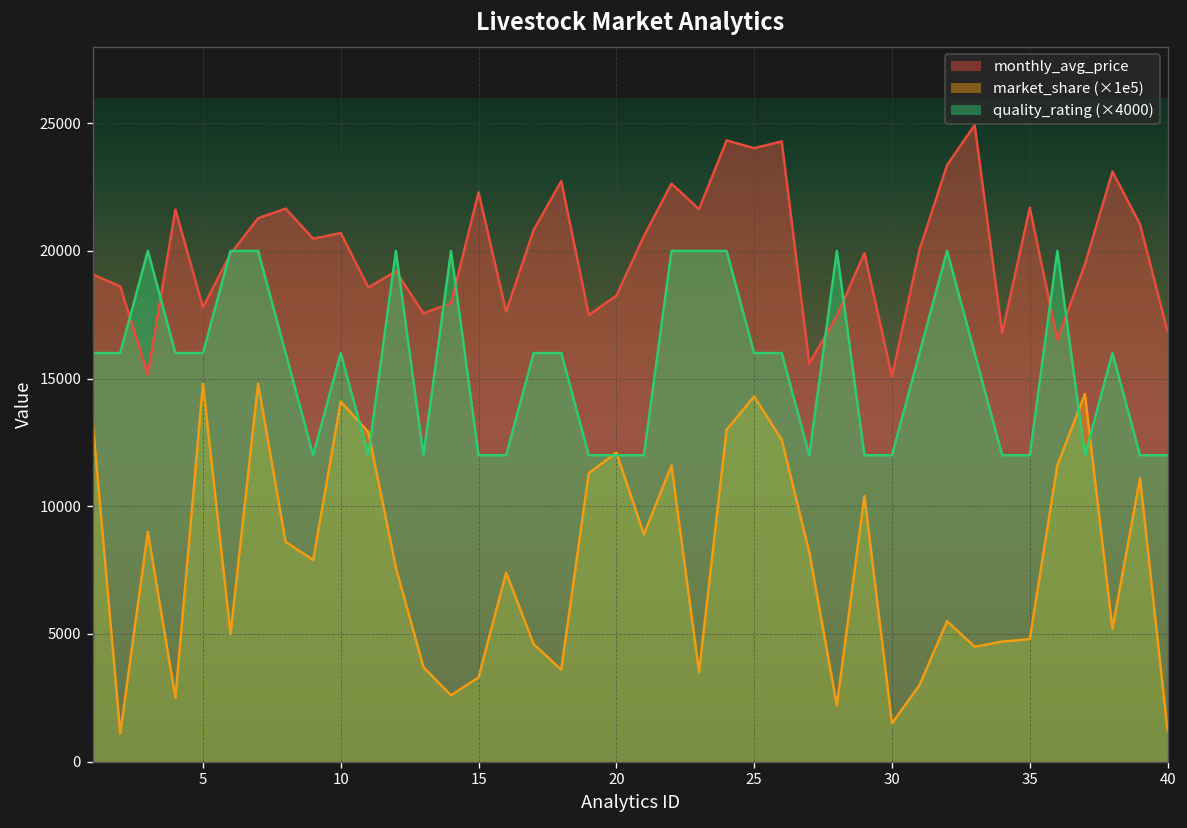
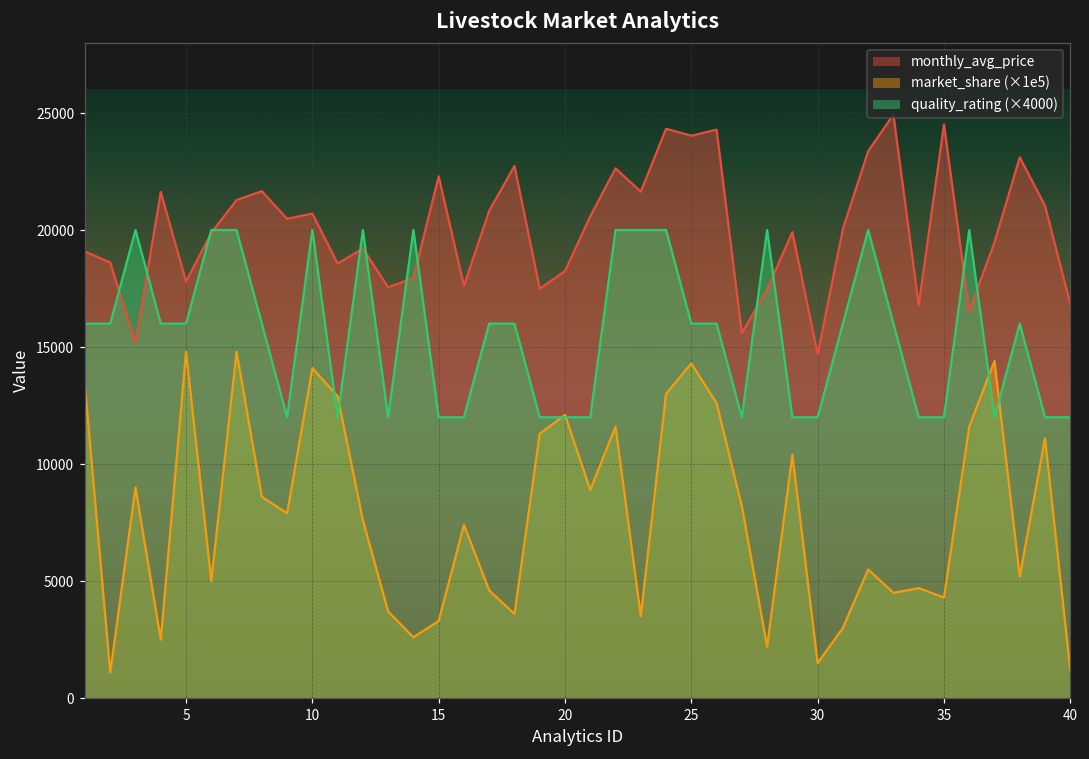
quality_rating (×4000), 10: 16000 -> 20000
monthly_avg_price, 30: 15100 -> 14700
monthly_avg_price, 35: 21700 -> 24500
market_share (×1e5), 35: 4800 -> 4300
